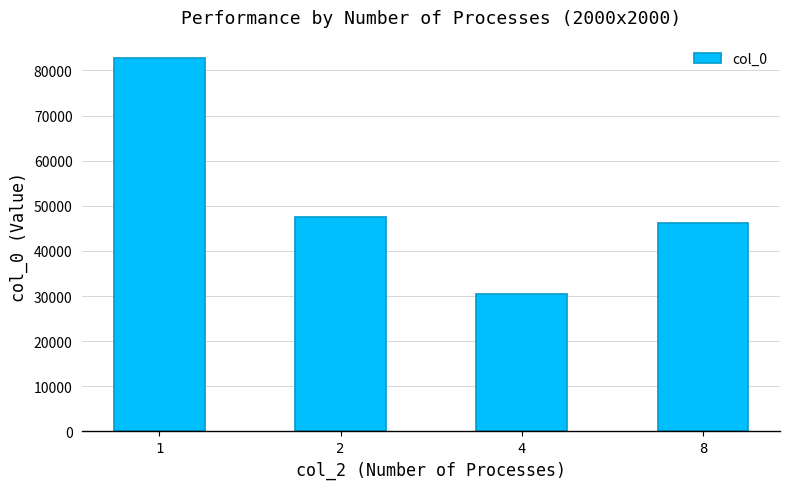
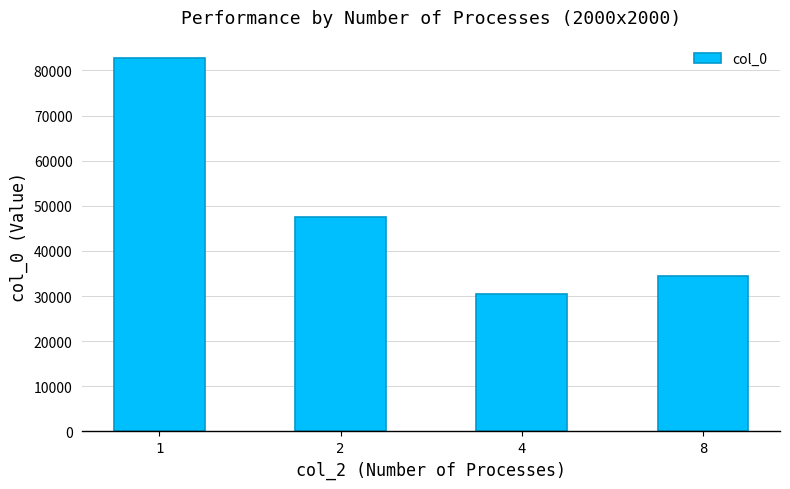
8: 46000 -> 35000
